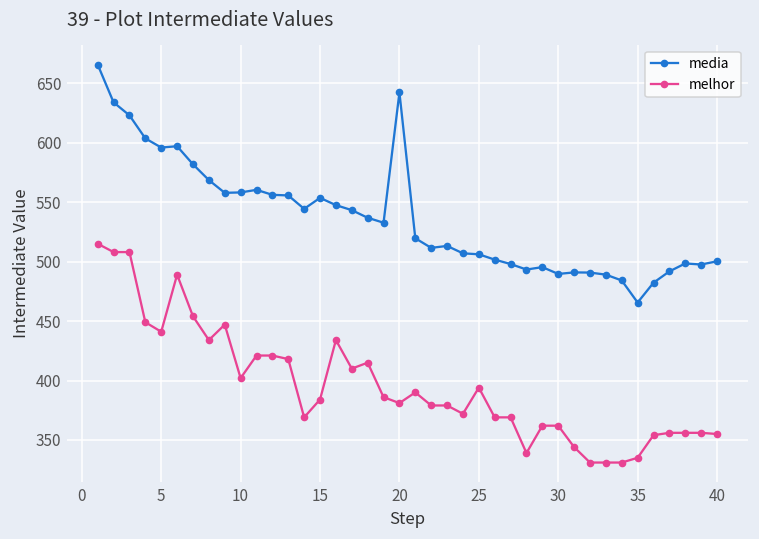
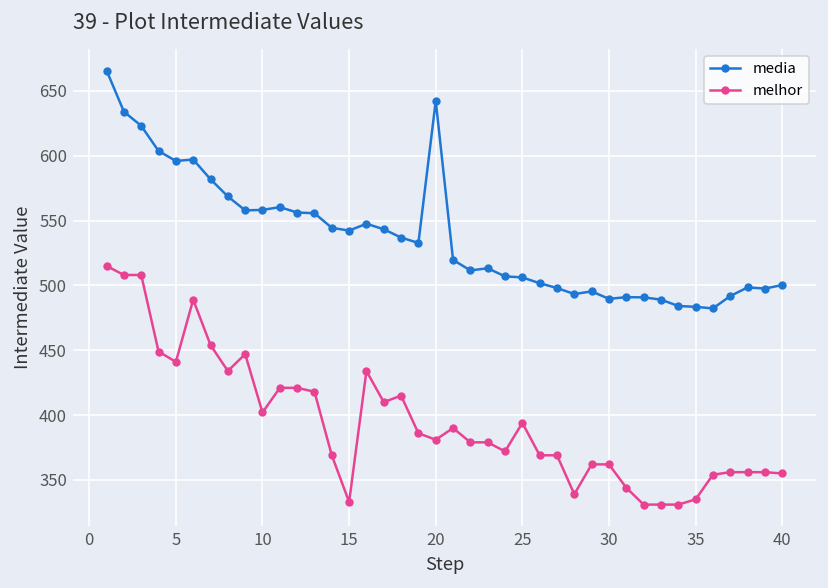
media, 15: 554 -> 542
melhor, 15: 384 -> 333
media, 35: 466 -> 483
